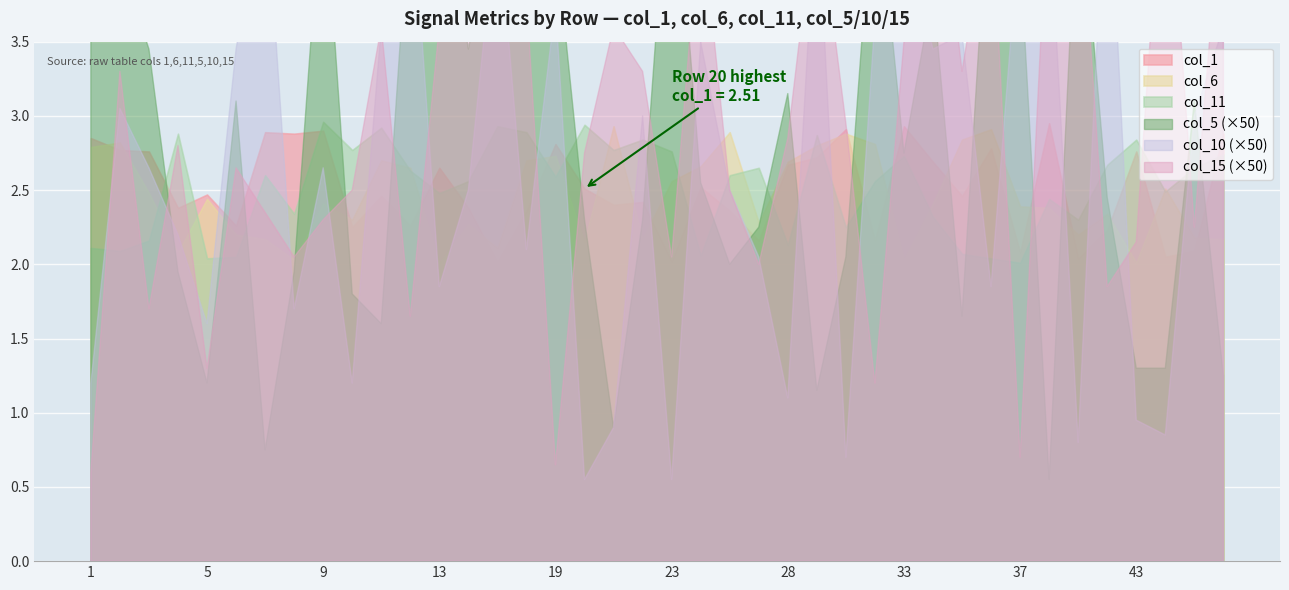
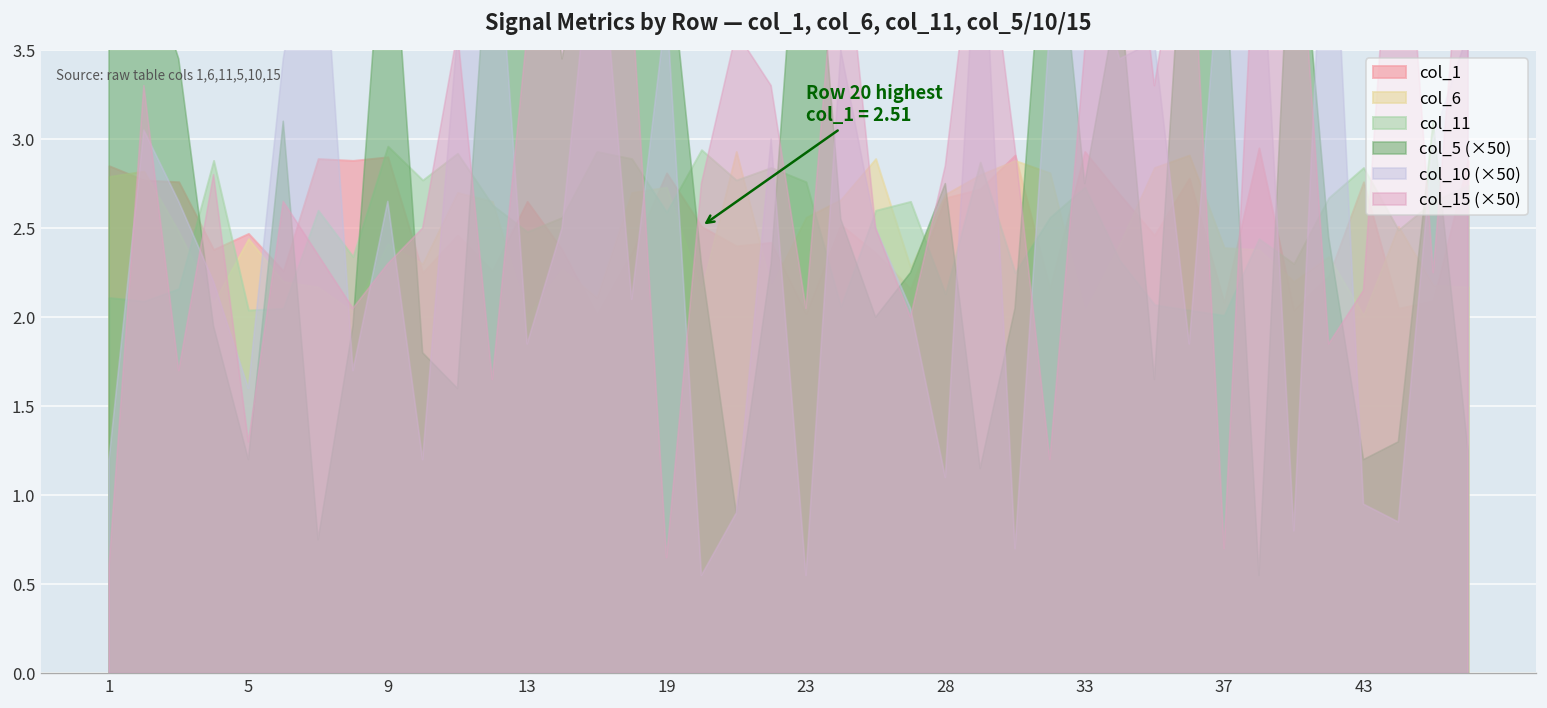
col_5 (×50), 28: 3.15 -> 2.75
col_5 (×50), 43: 1.30 -> 1.20
